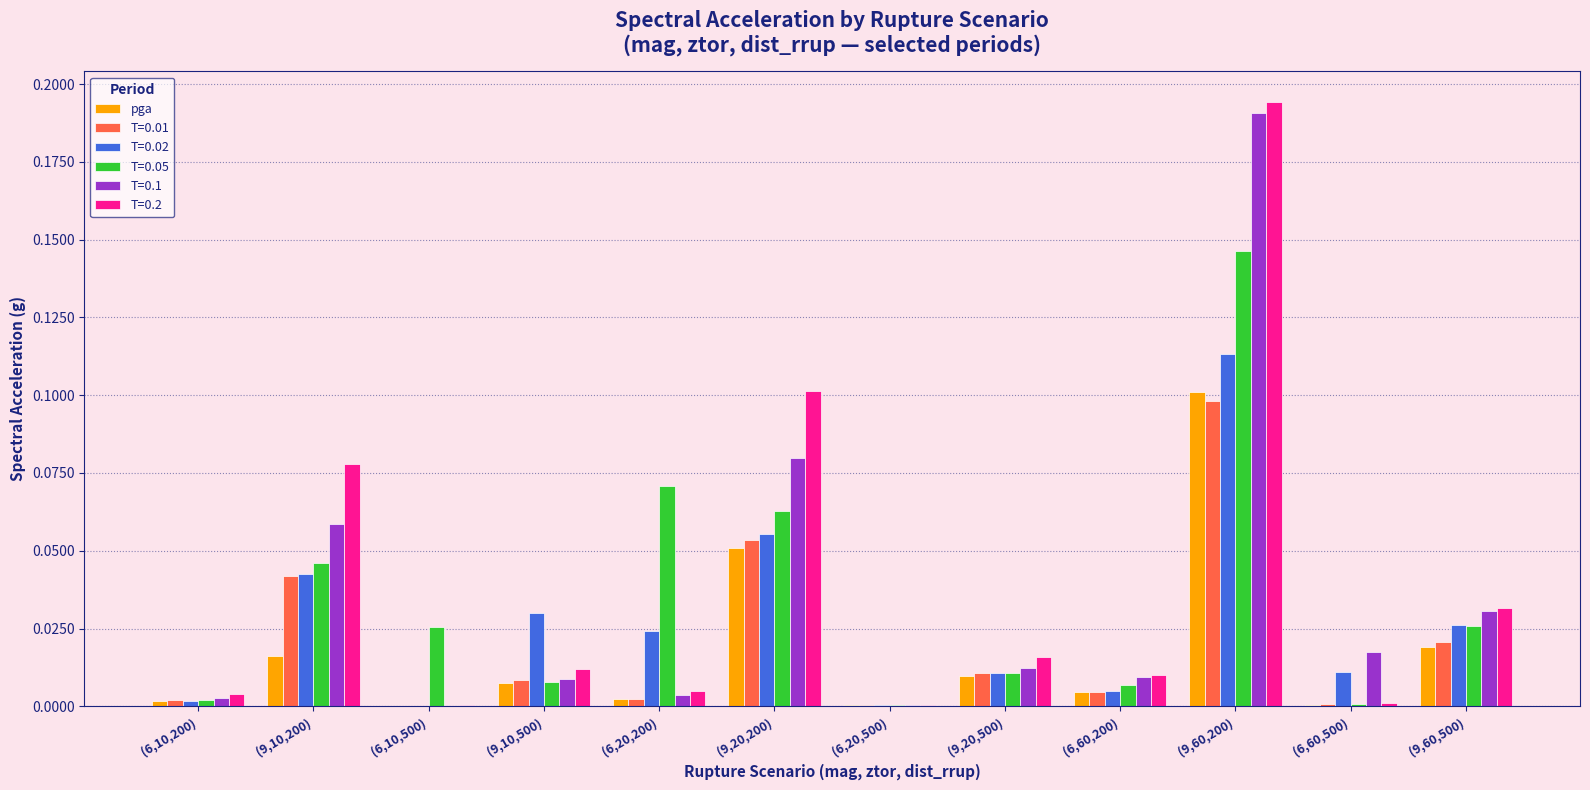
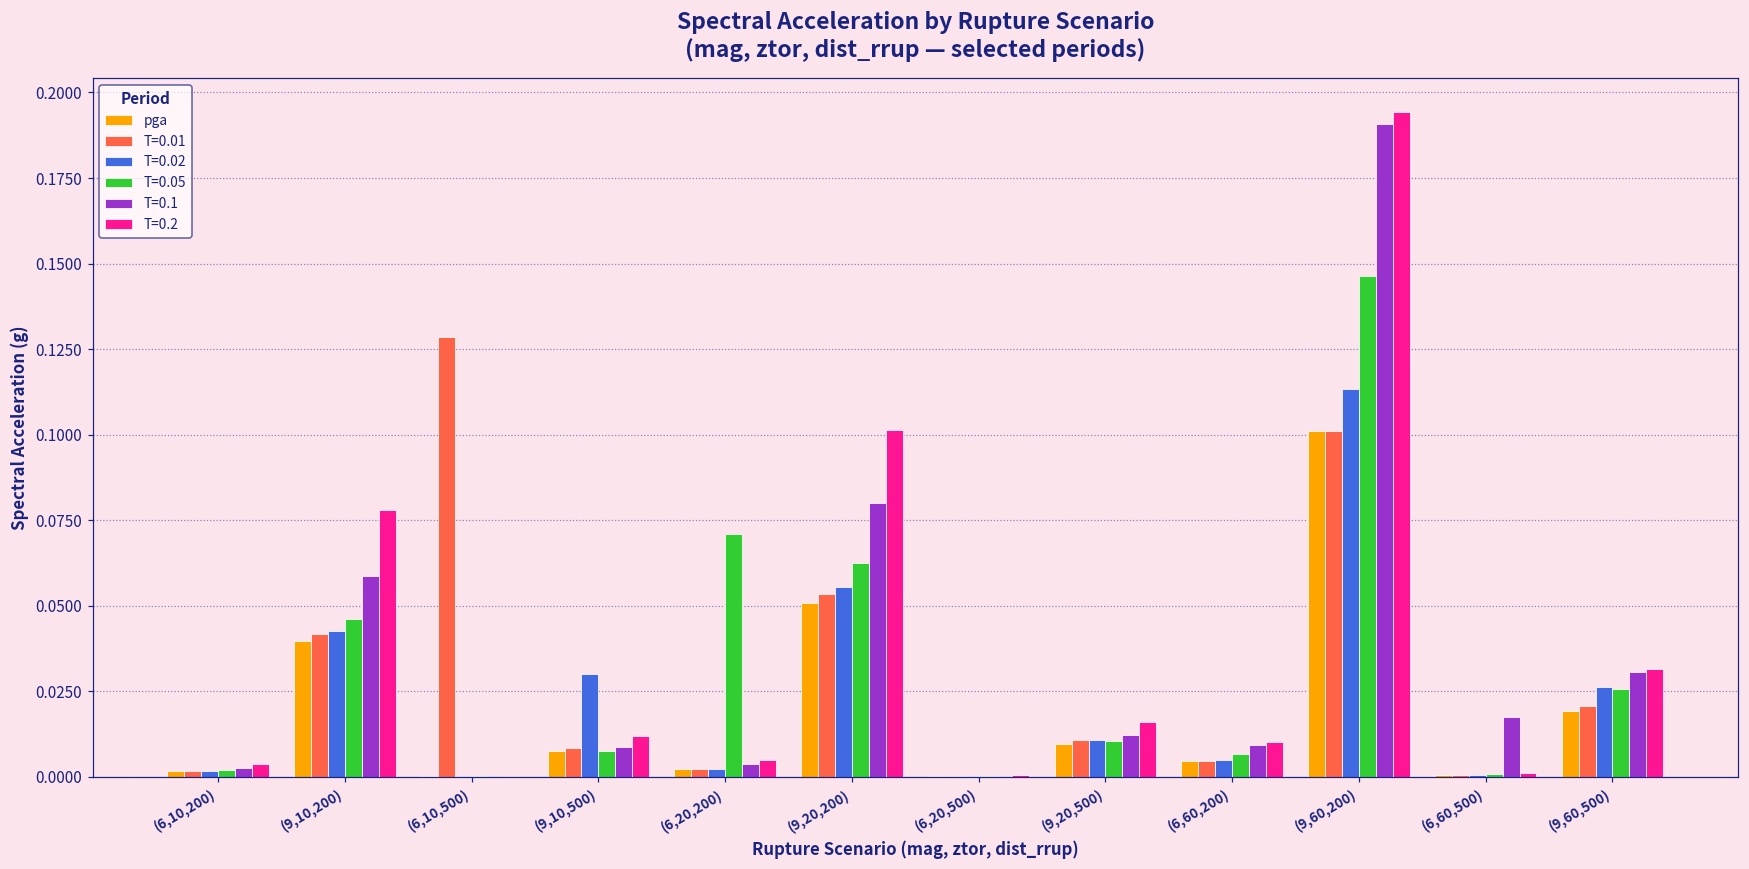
pga, (9,10,200): 0.016 -> 0.040
T=0.01, (6,10,500): 0.000 -> 0.128
T=0.05, (6,10,500): 0.026 -> 0.000
T=0.02, (6,20,200): 0.024 -> 0.002
T=0.01, (9,60,200): 0.098 -> 0.101
T=0.02, (6,60,500): 0.011 -> 0.001
